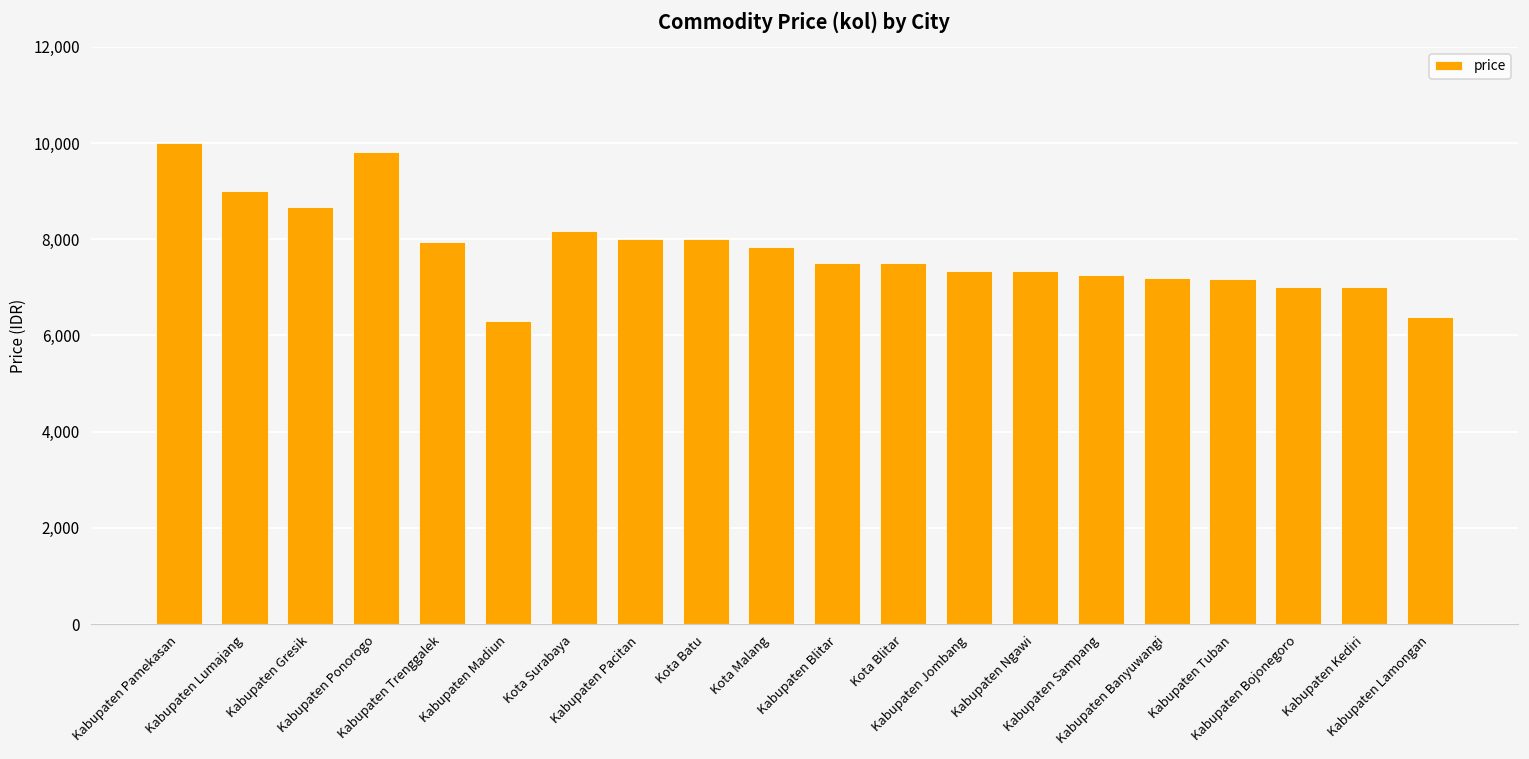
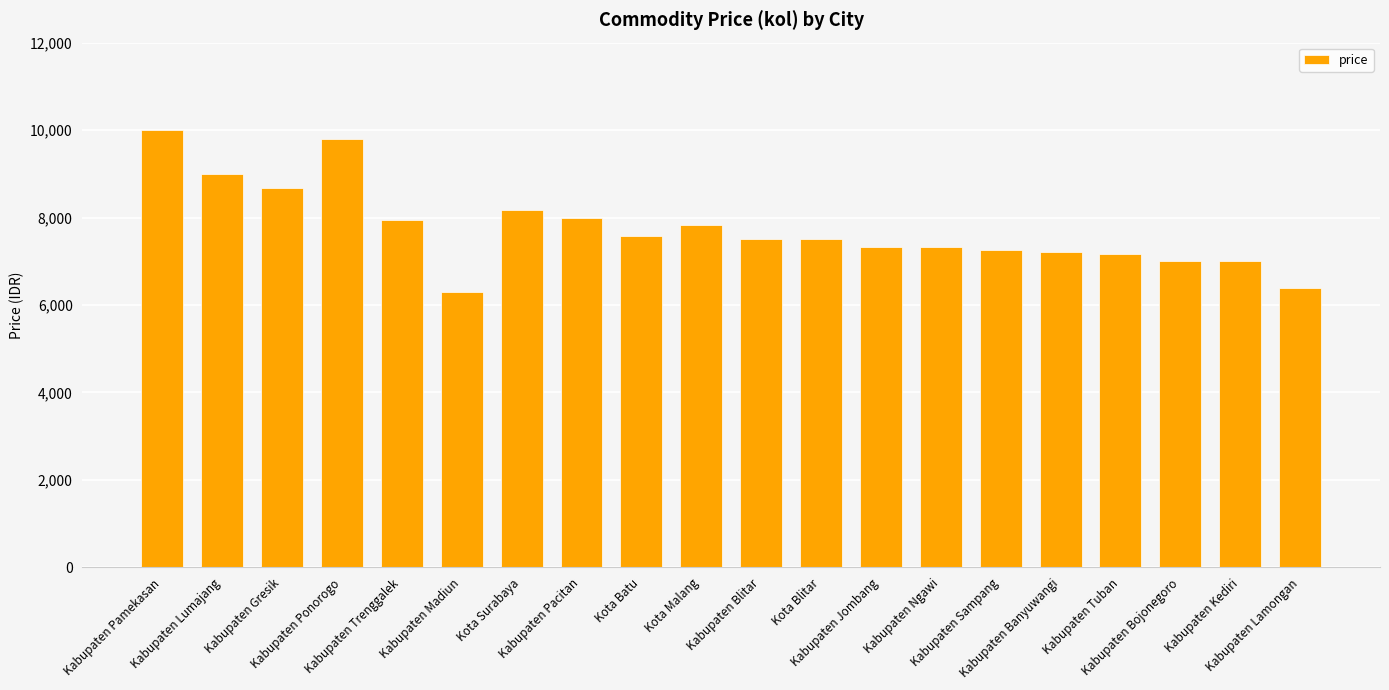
Kota Batu: 8,000 -> 7,600
